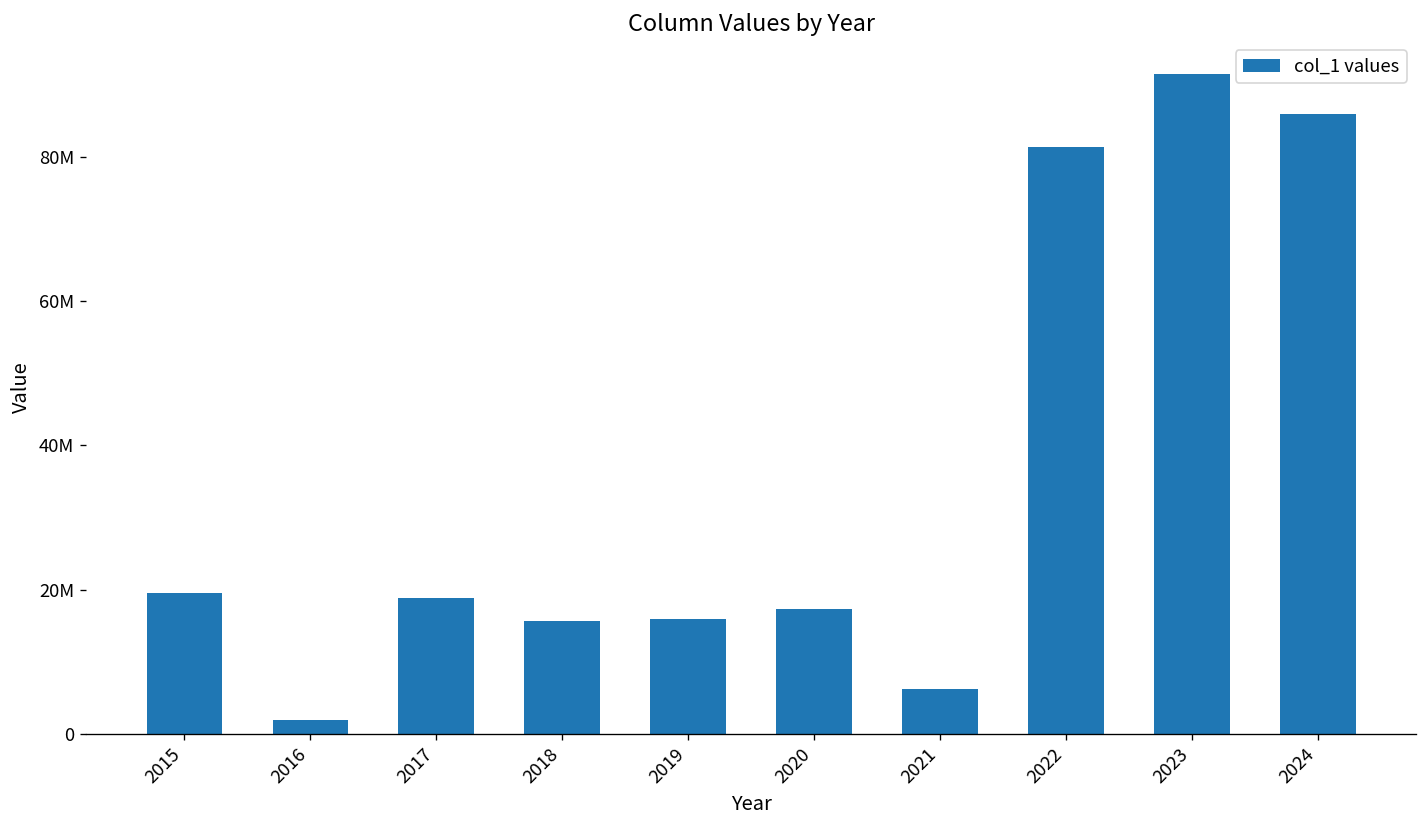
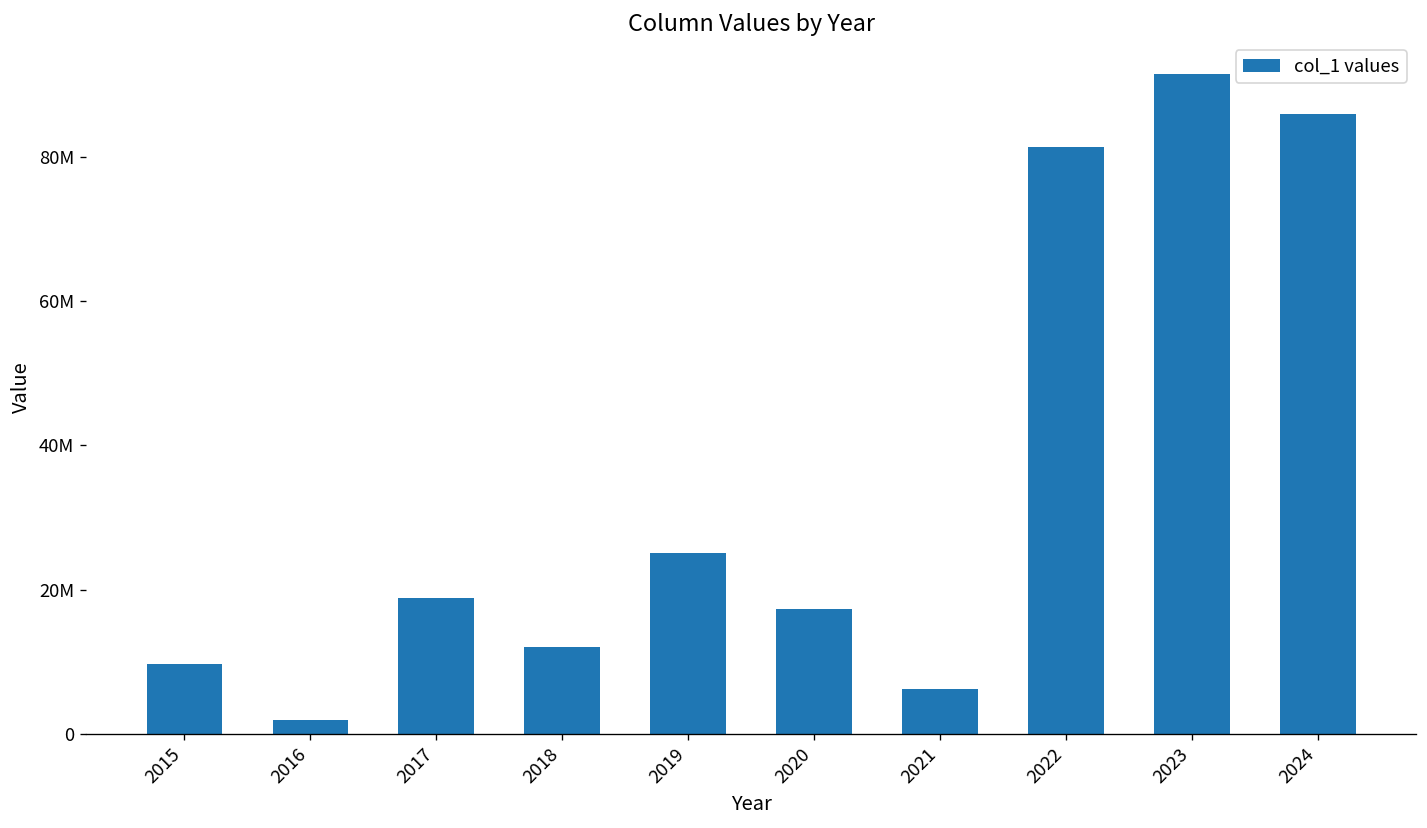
2015: 20000000 -> 10000000
2018: 16000000 -> 12000000
2019: 16000000 -> 25000000
